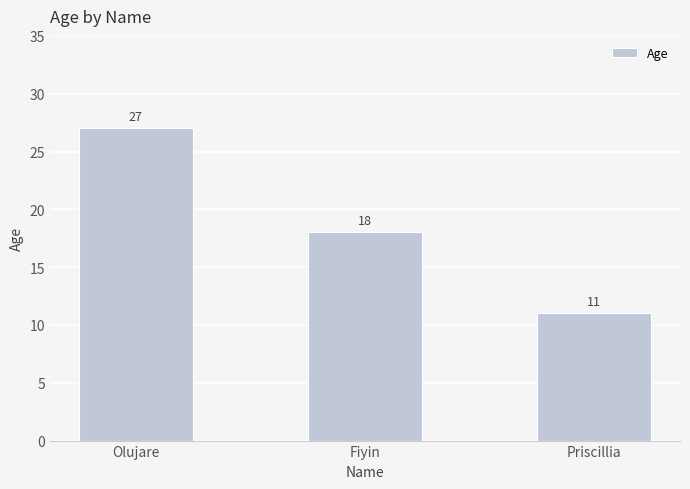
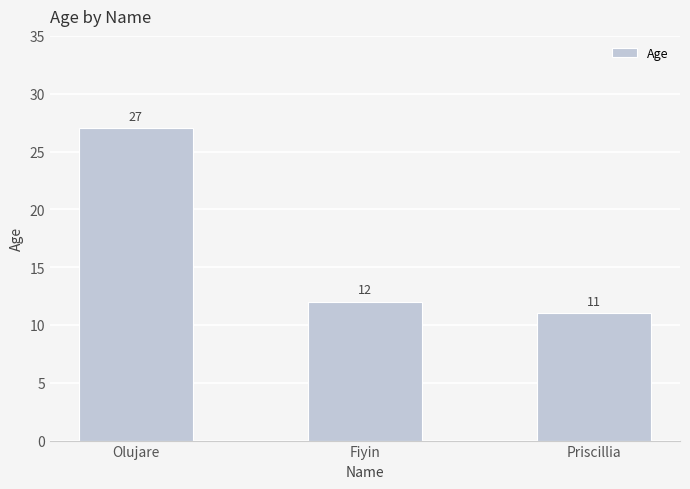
Fiyin: 18 -> 12
